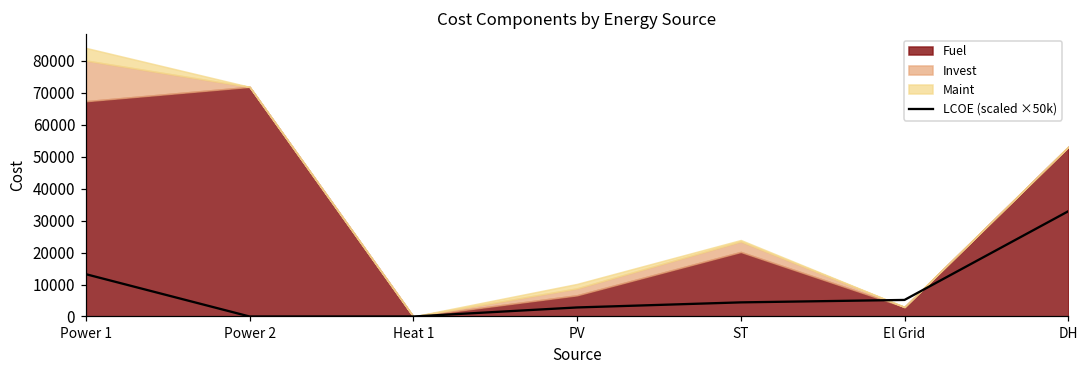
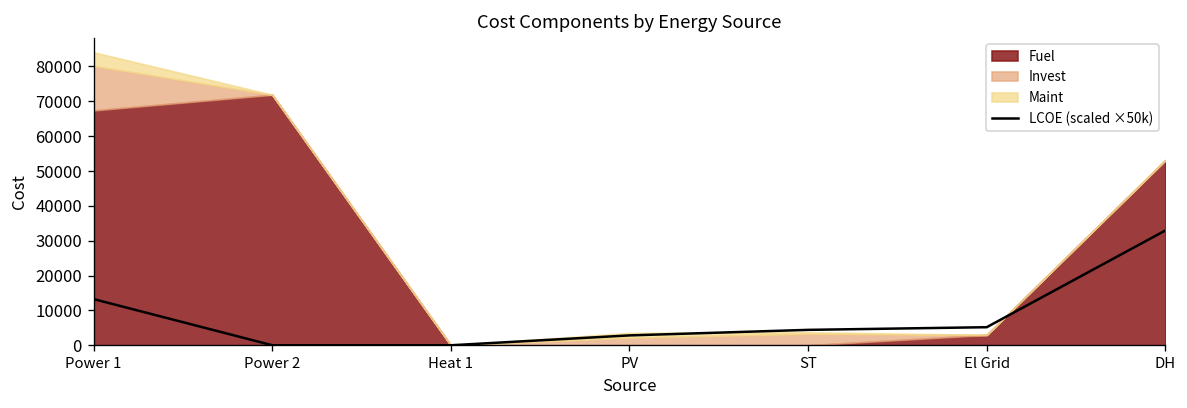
Fuel, PV: 7000 -> 0
Fuel, ST: 20000 -> 0
